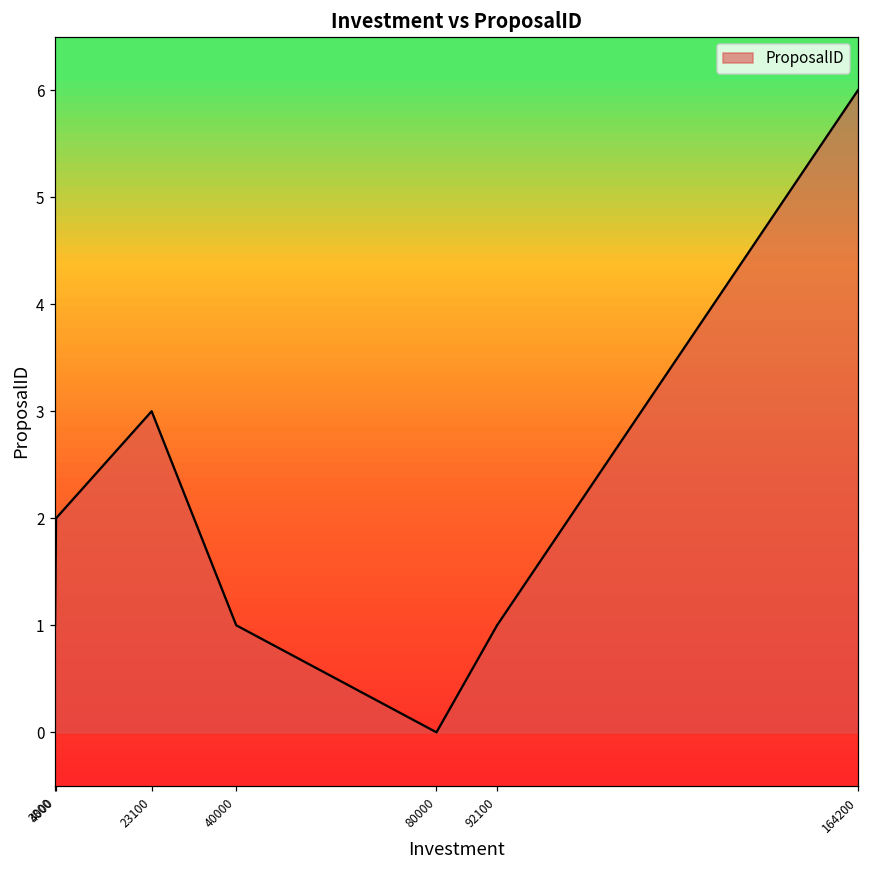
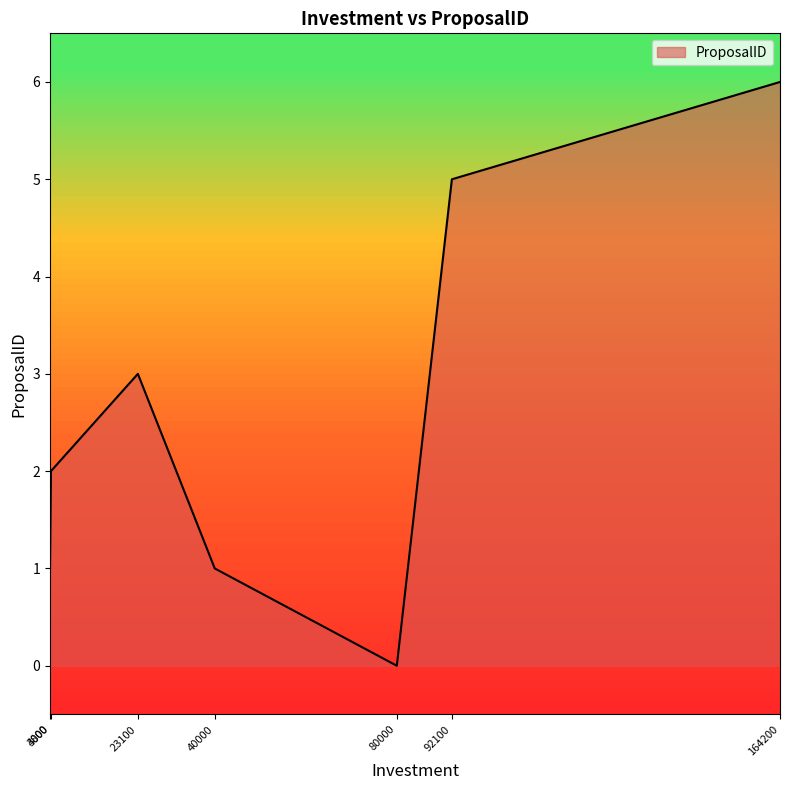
92100: 1 -> 5
